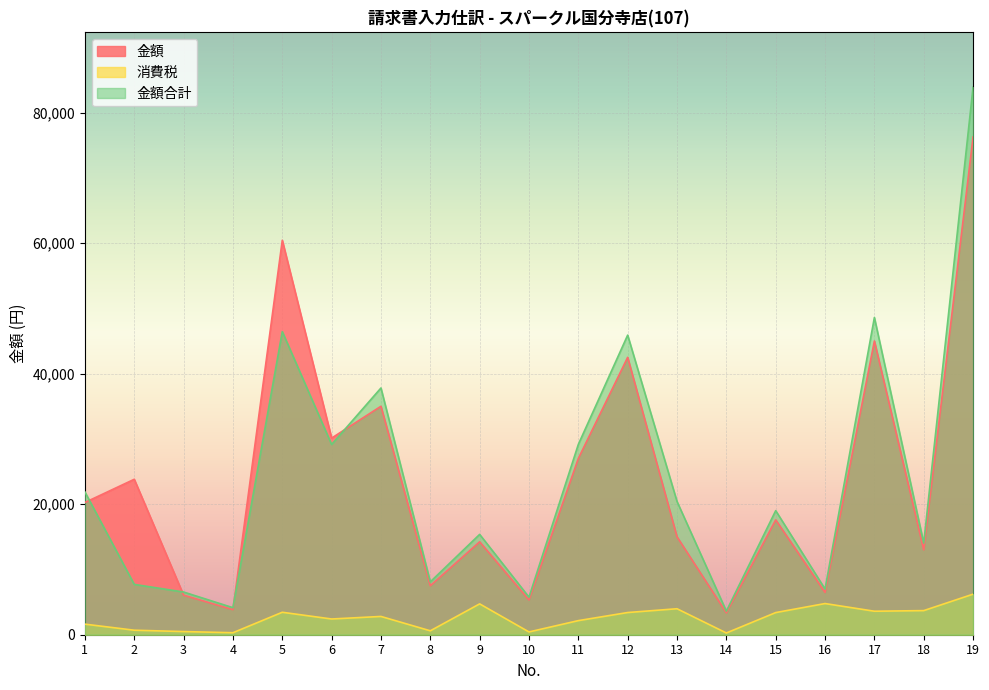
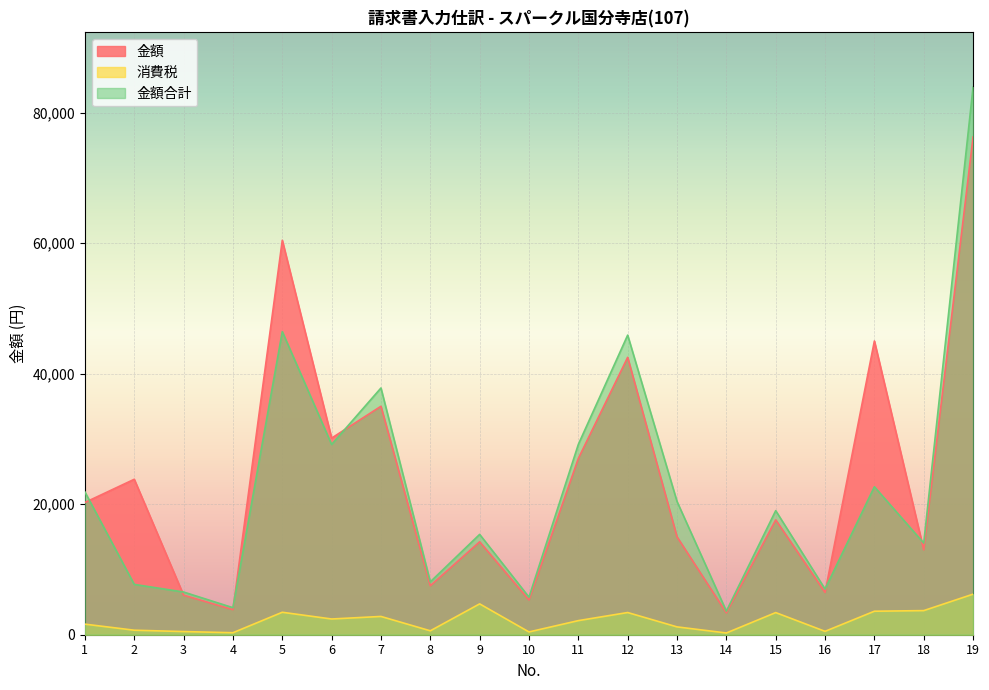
消費税, 13: 4,000 -> 1,000
消費税, 16: 5,000 -> 1,000
金額合計, 17: 49,000 -> 23,000
